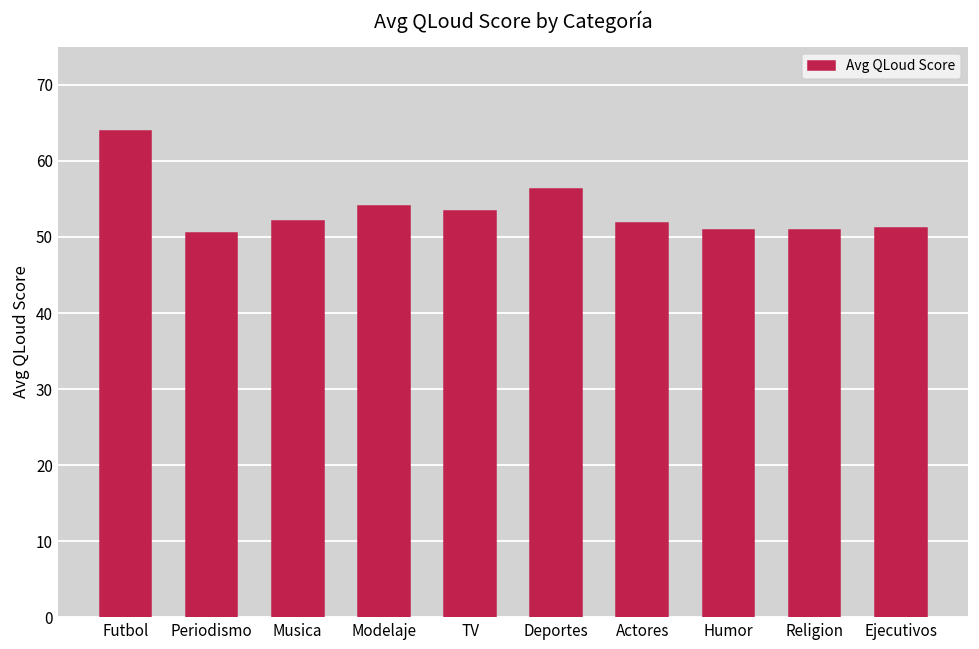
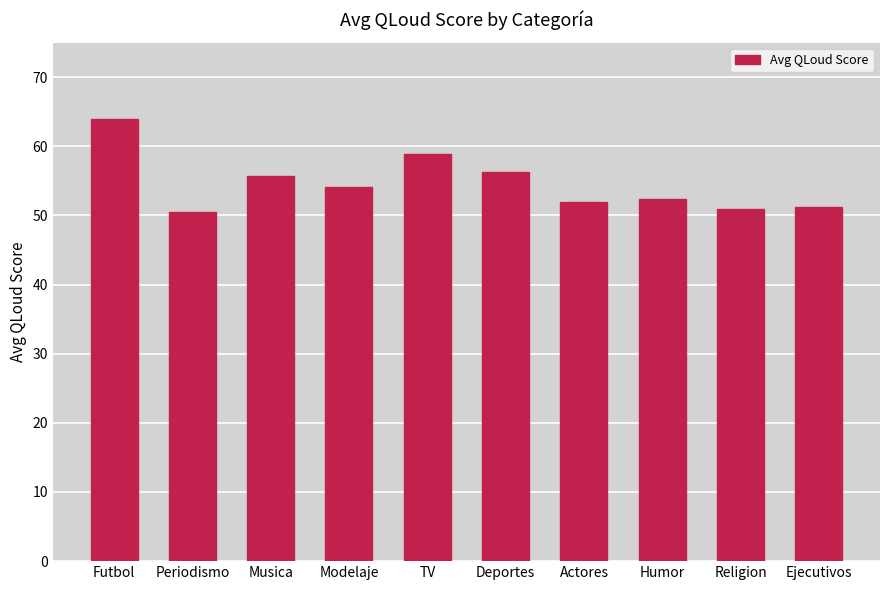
Musica: 52 -> 56
TV: 53 -> 59
Humor: 51 -> 52
